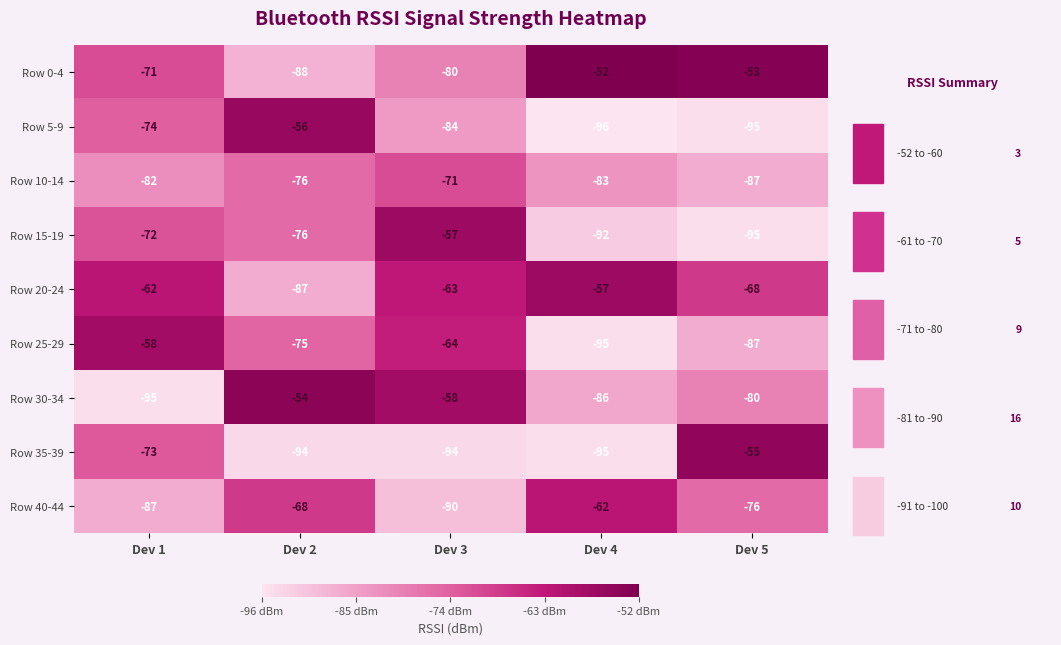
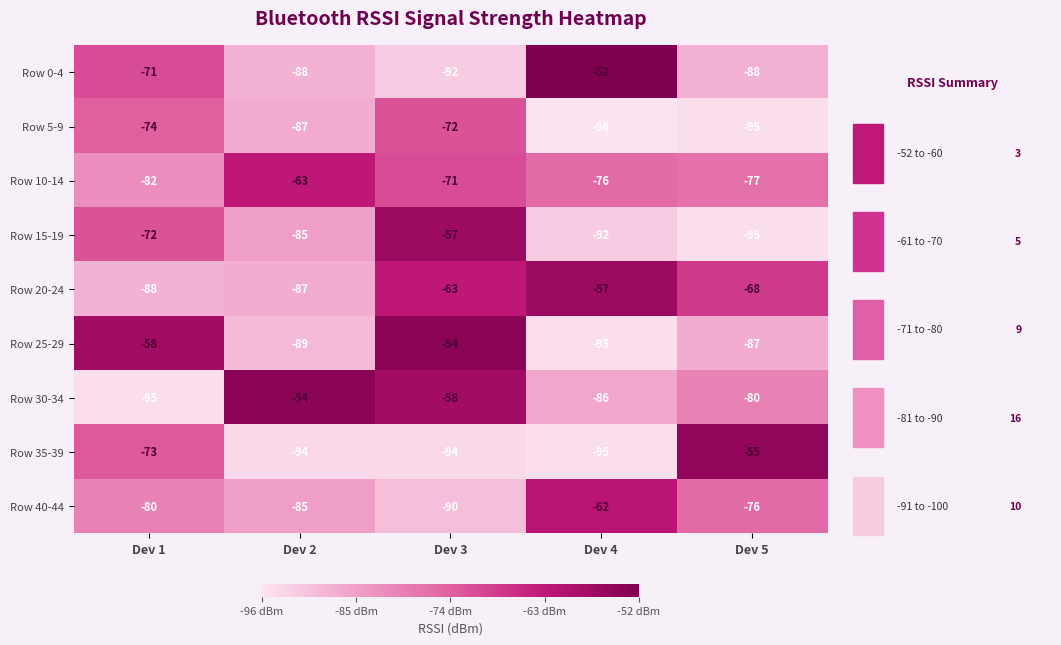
Row 0-4, Dev 3: -80 -> -92
Row 0-4, Dev 5: -53 -> -88
Row 5-9, Dev 2: -56 -> -87
Row 5-9, Dev 3: -84 -> -72
Row 10-14, Dev 2: -76 -> -63
Row 10-14, Dev 4: -83 -> -76
Row 10-14, Dev 5: -87 -> -77
Row 15-19, Dev 2: -76 -> -85
Row 20-24, Dev 1: -62 -> -88
Row 25-29, Dev 2: -75 -> -89
Row 25-29, Dev 3: -64 -> -54
Row 40-44, Dev 1: -87 -> -80
Row 40-44, Dev 2: -68 -> -85
